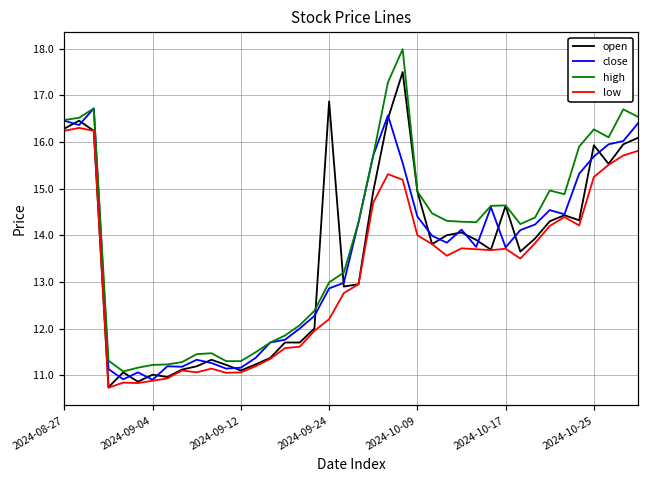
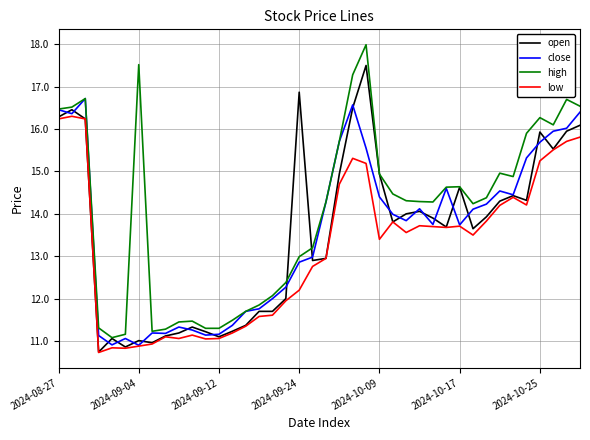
high, 2024-09-04: 11.2 -> 17.5
low, 2024-10-09: 14.0 -> 13.4
